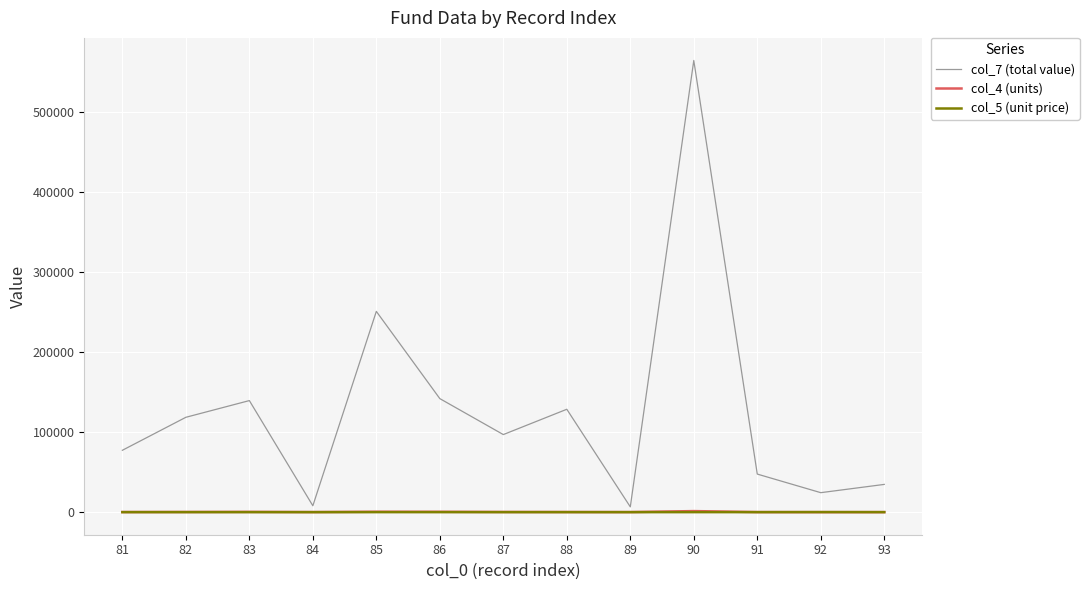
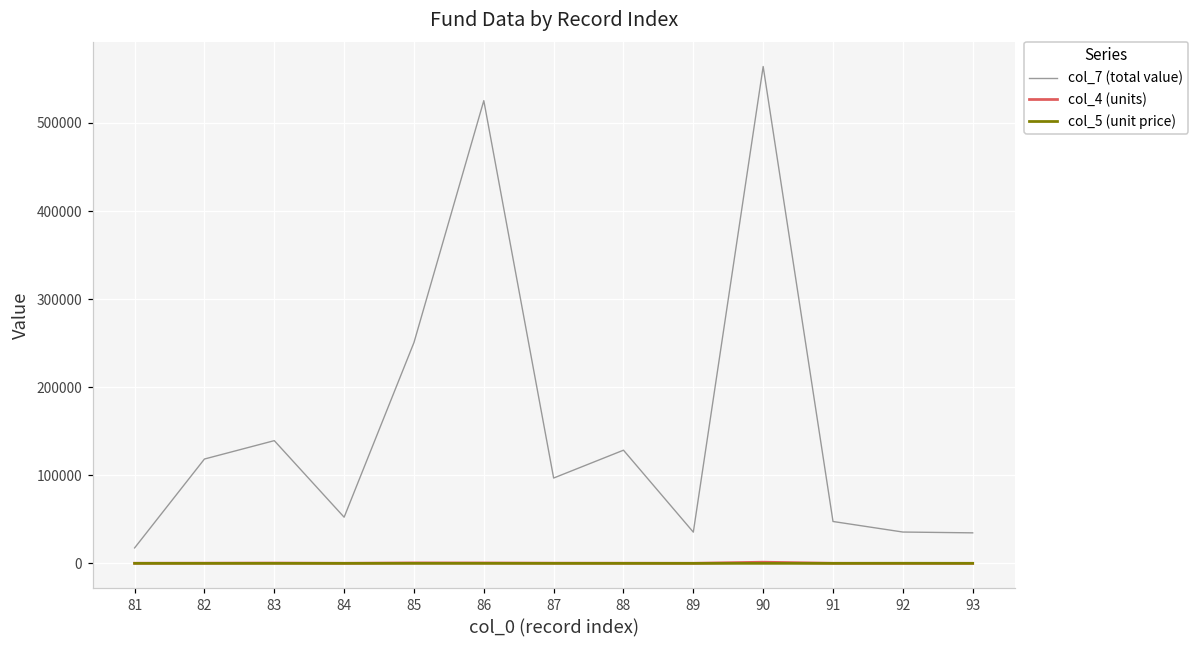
col_7 (total value), 81: 80000 -> 20000
col_7 (total value), 84: 10000 -> 50000
col_7 (total value), 86: 140000 -> 530000
col_7 (total value), 89: 10000 -> 40000
col_7 (total value), 92: 20000 -> 40000
